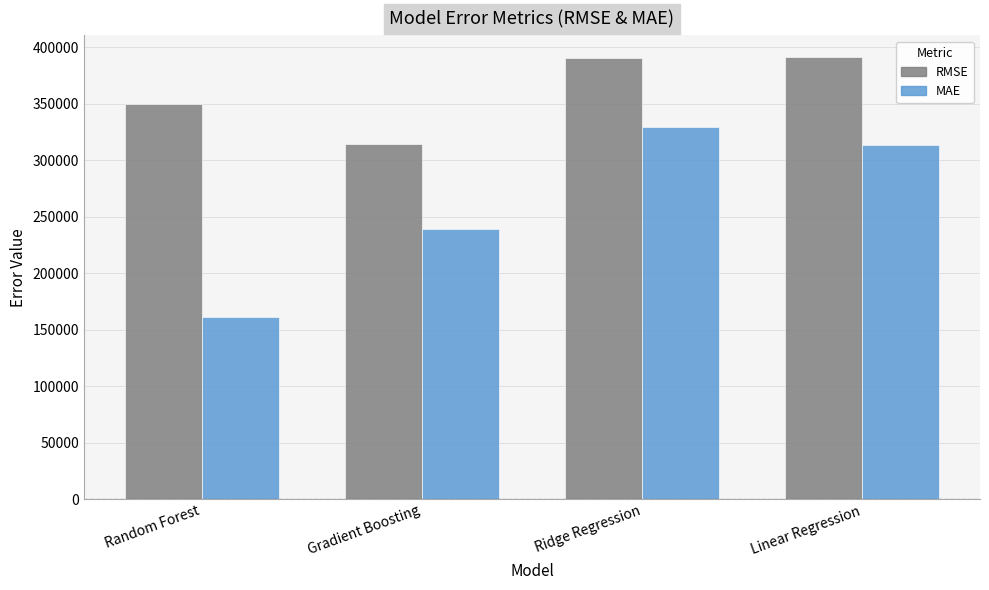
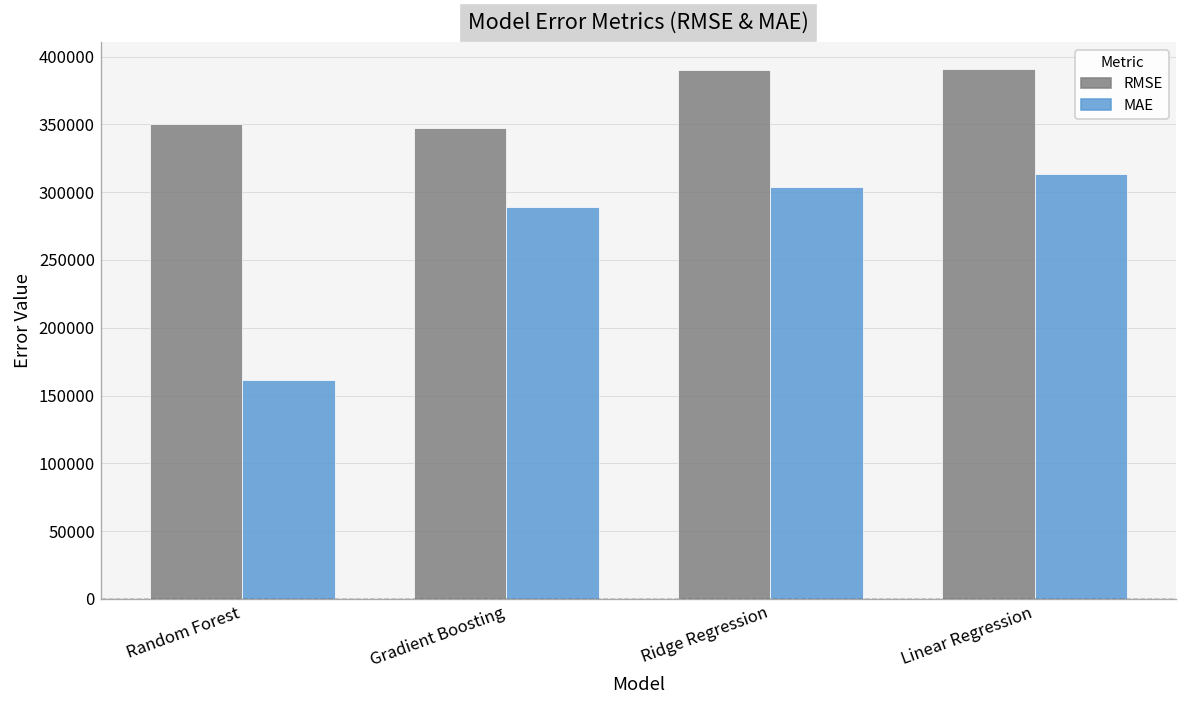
RMSE, Gradient Boosting: 314000 -> 348000
MAE, Gradient Boosting: 239000 -> 289000
MAE, Ridge Regression: 329000 -> 303000
